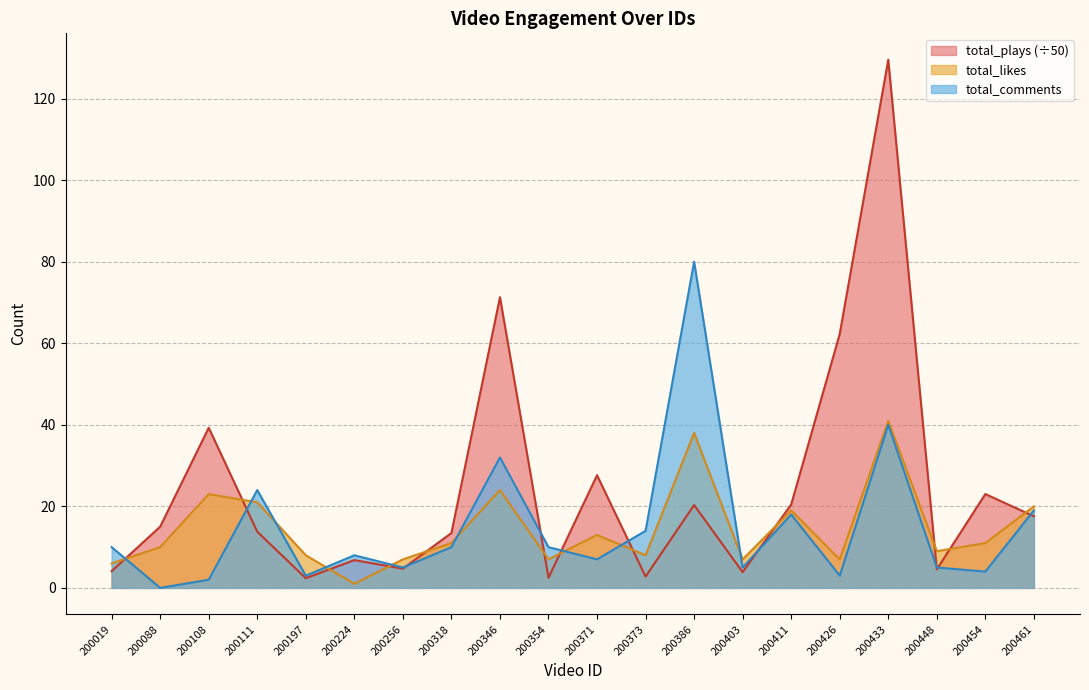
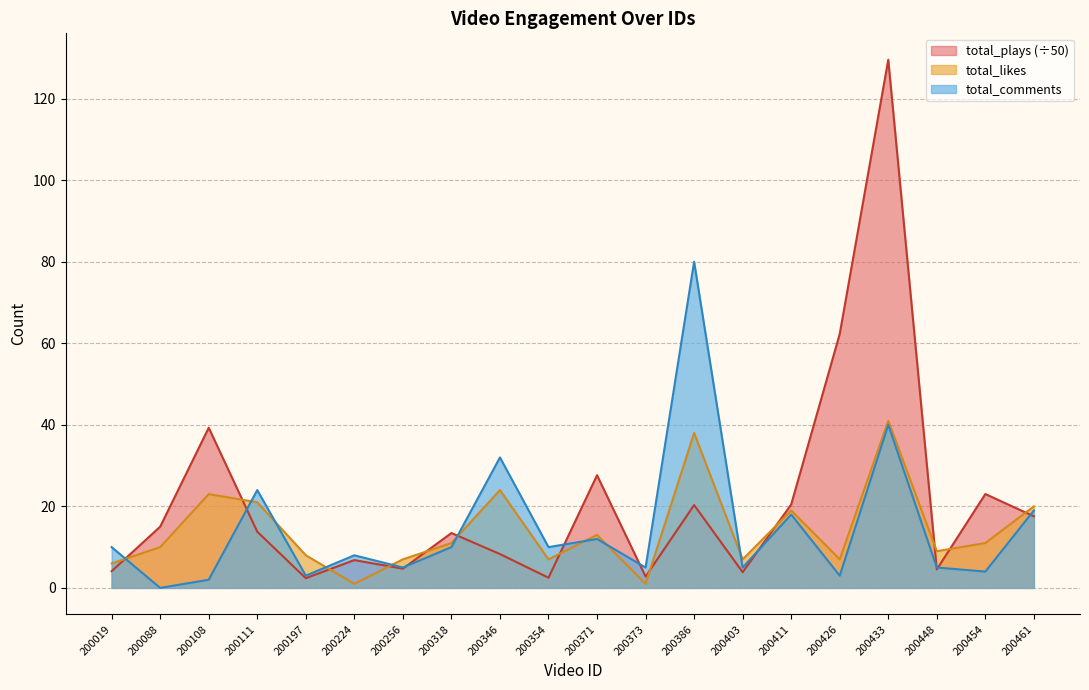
total_plays (÷50), 200346: 71 -> 8
total_comments, 200371: 7 -> 12
total_likes, 200373: 8 -> 1
total_comments, 200373: 14 -> 5
